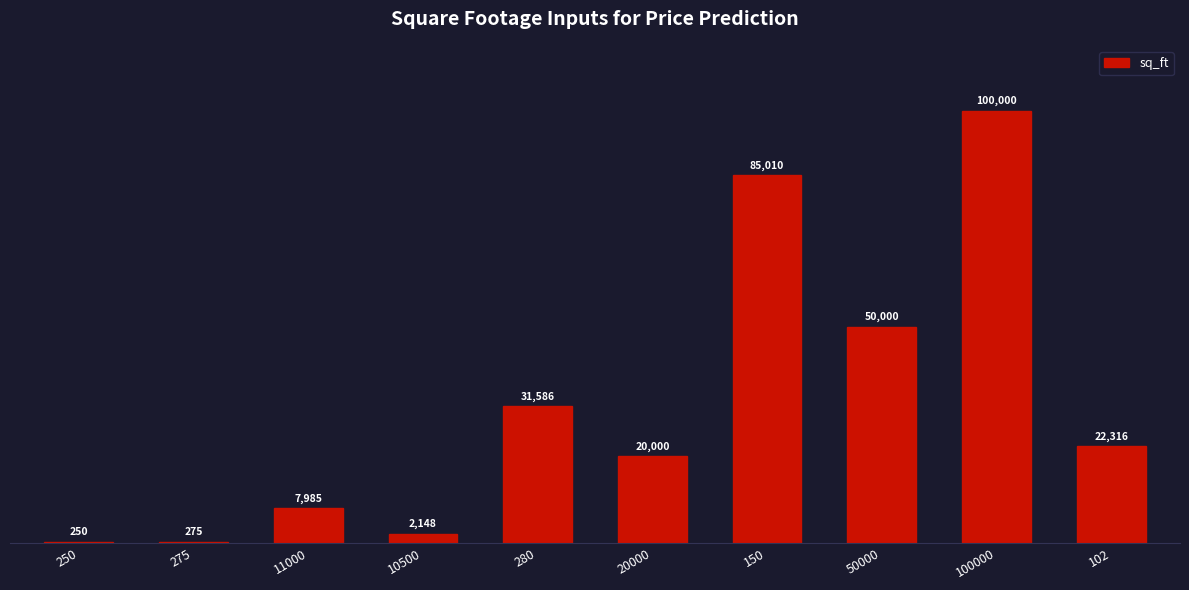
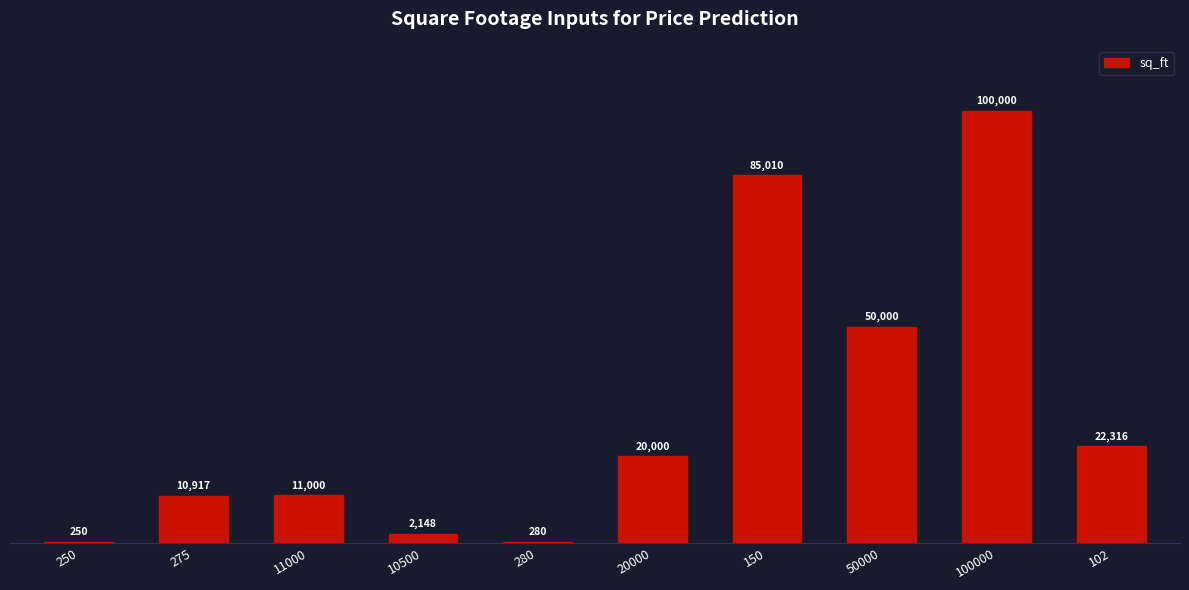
275: 275 -> 10,917
11000: 7,985 -> 11,000
280: 31,586 -> 280
